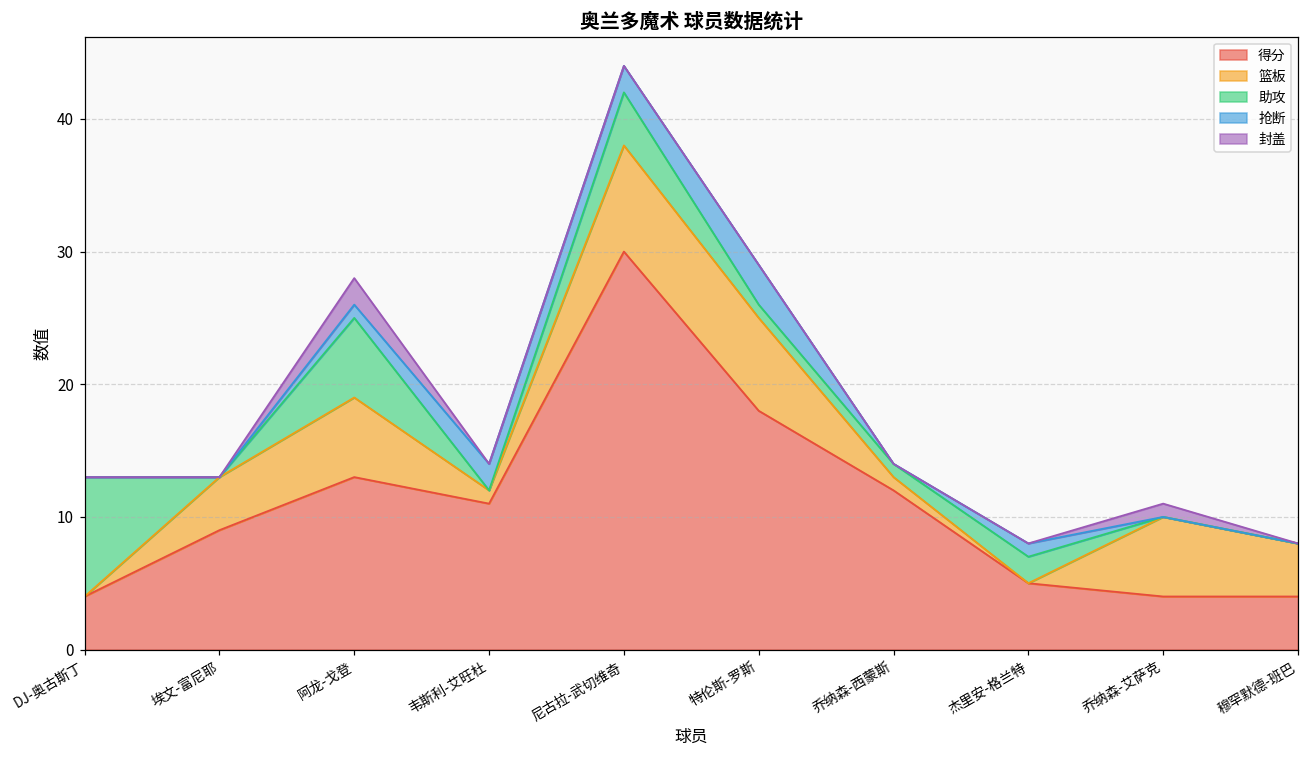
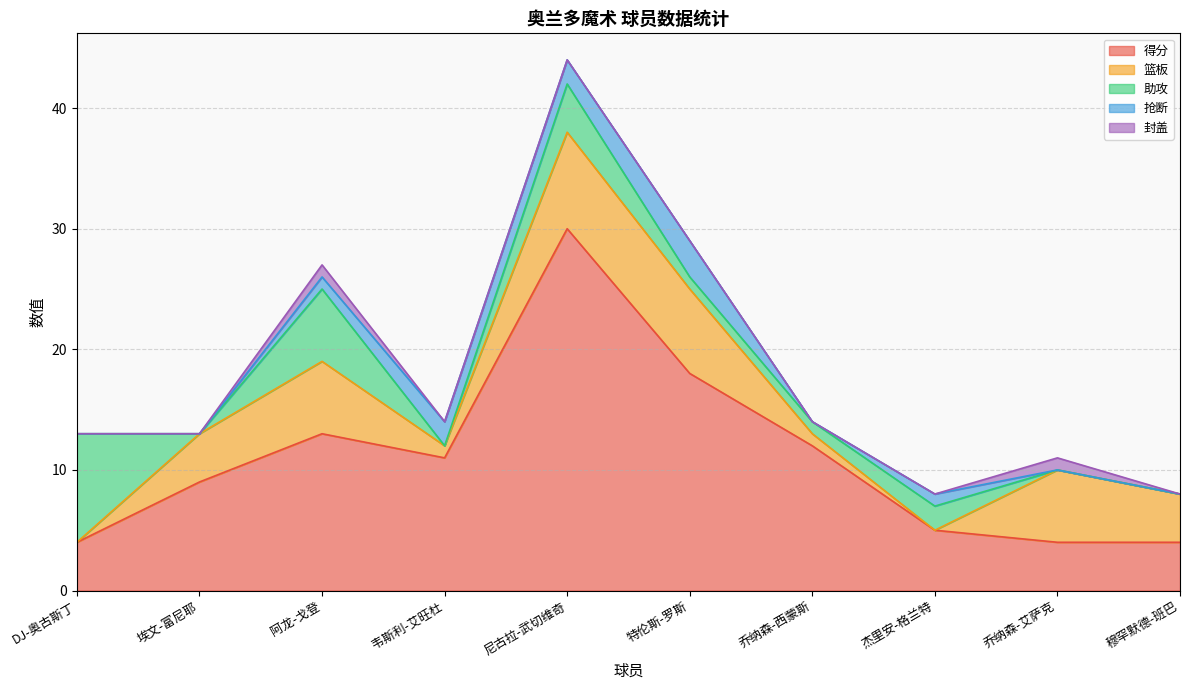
封盖, 阿龙-戈登: 2 -> 1
